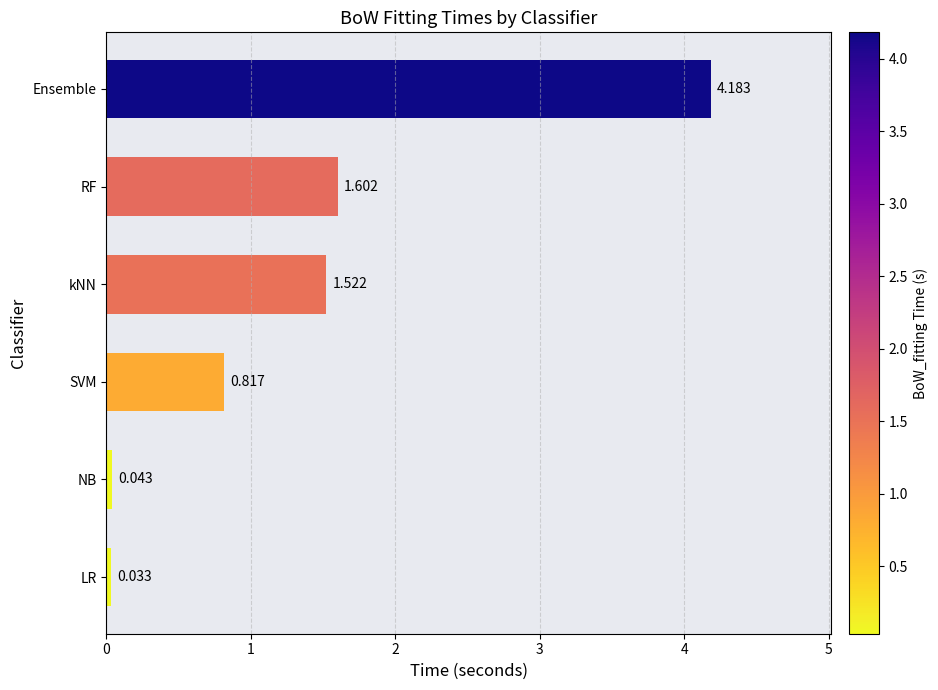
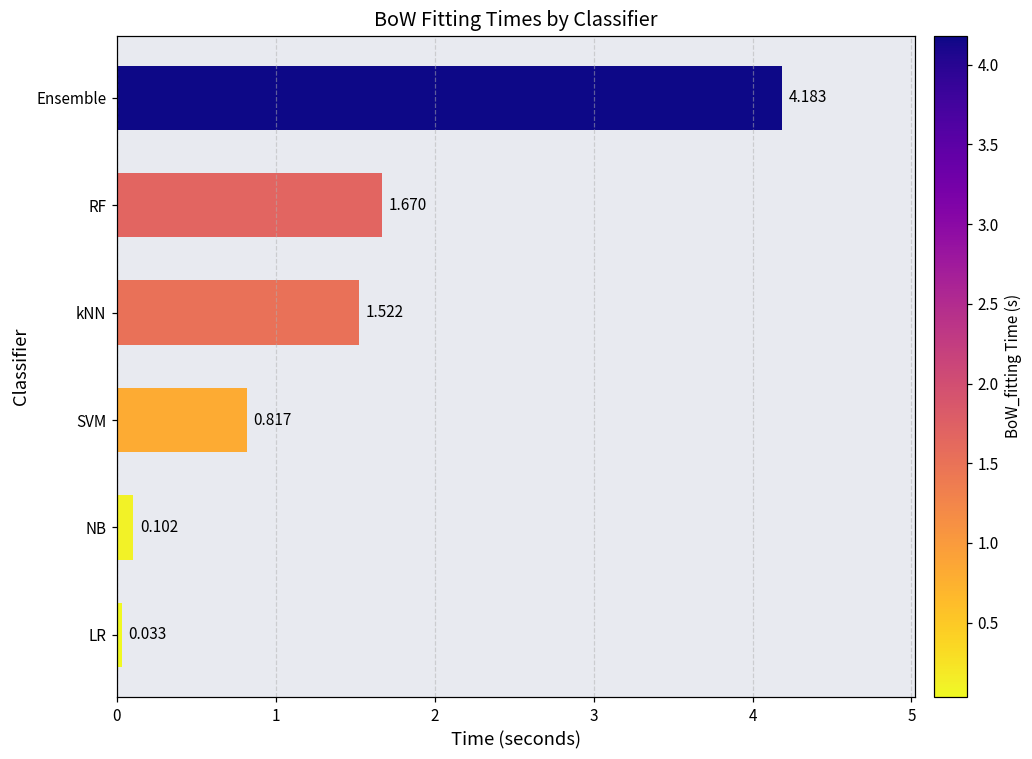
RF: 1.602 -> 1.670
NB: 0.043 -> 0.102
